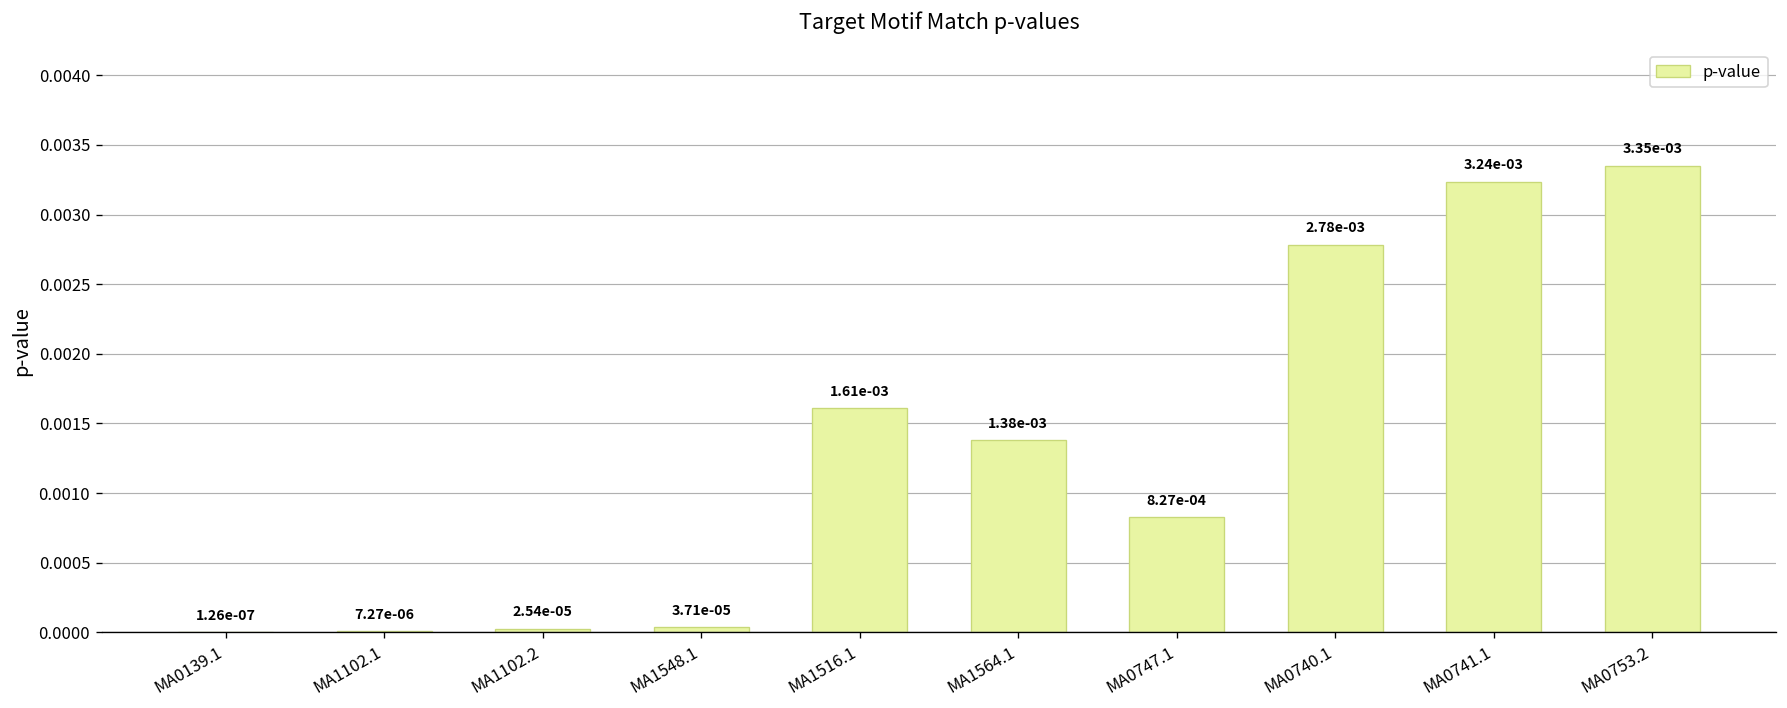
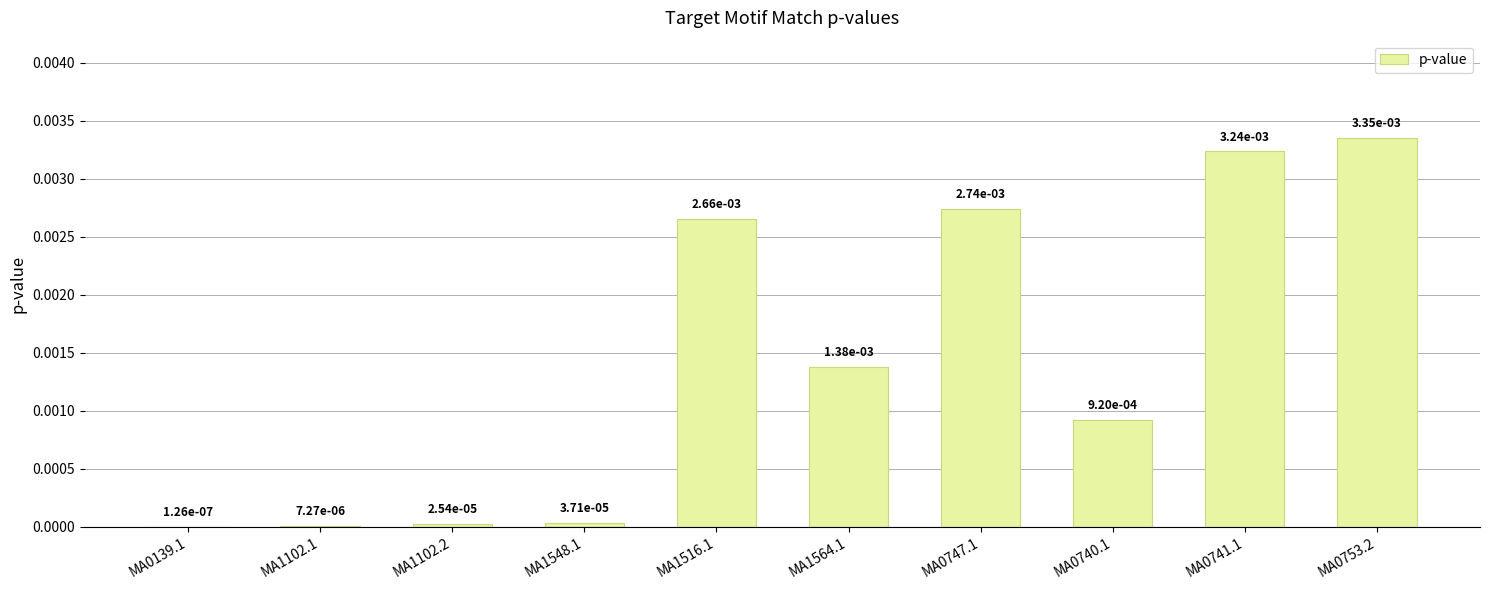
MA1516.1: 1.61e-03 -> 2.66e-03
MA0747.1: 8.27e-04 -> 2.74e-03
MA0740.1: 2.78e-03 -> 9.20e-04
